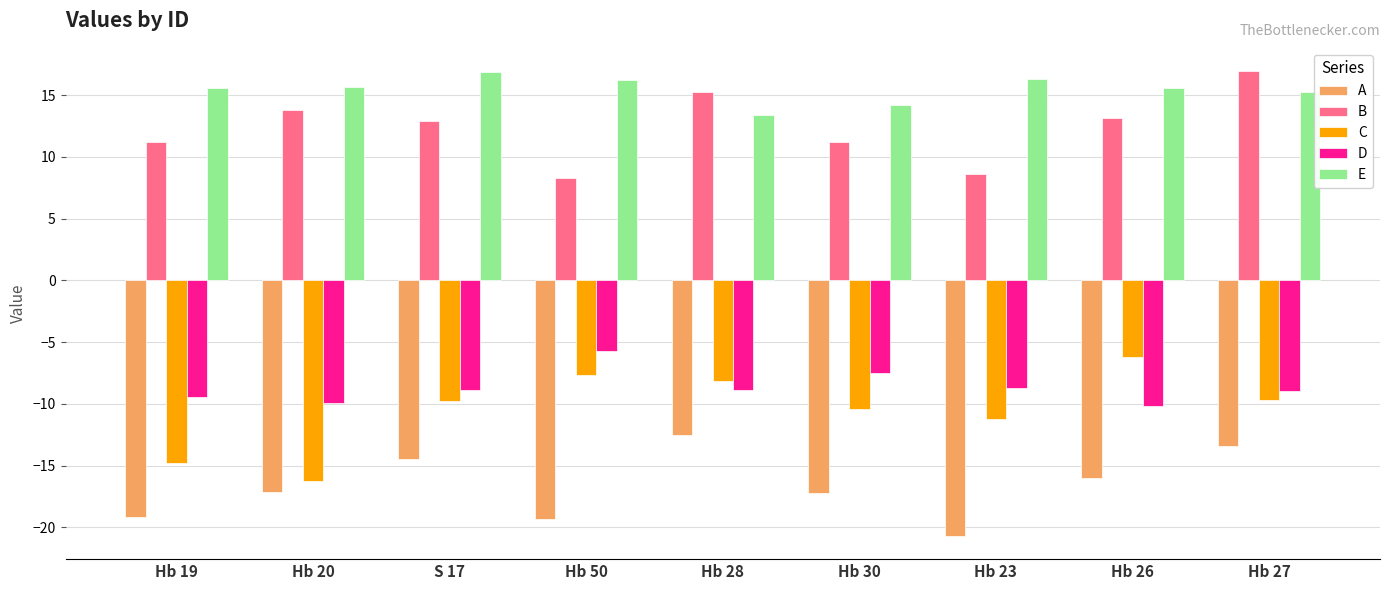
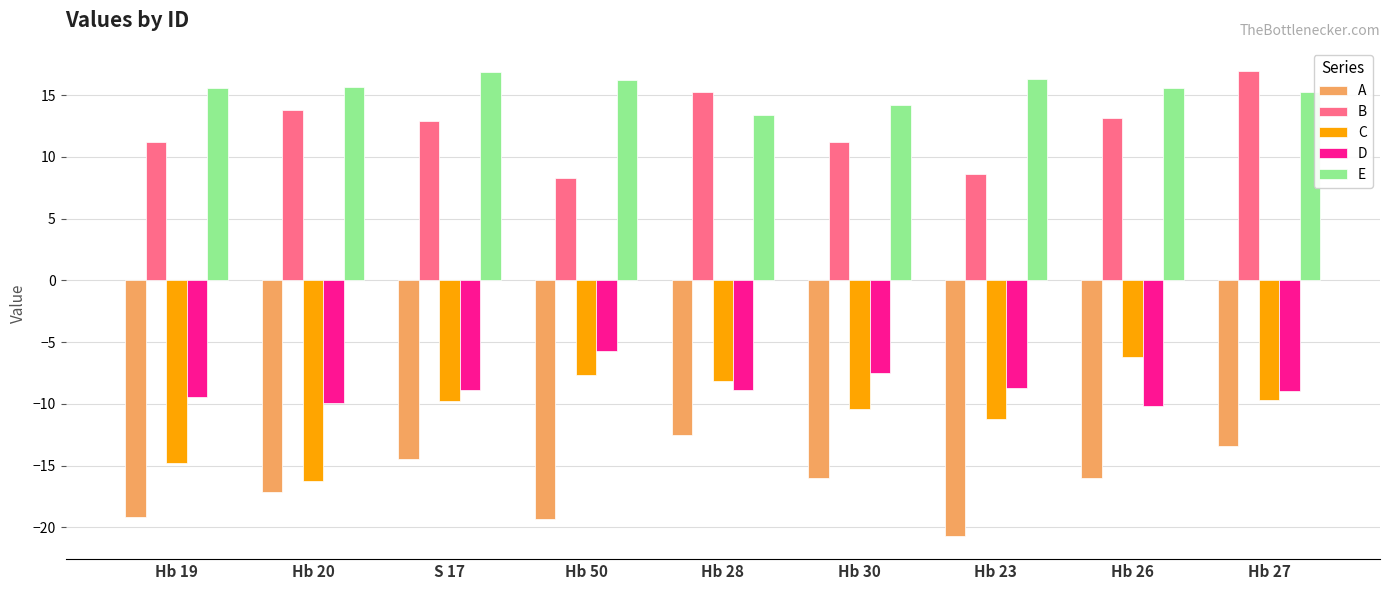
A, Hb 30: -17.2 -> -16.0
